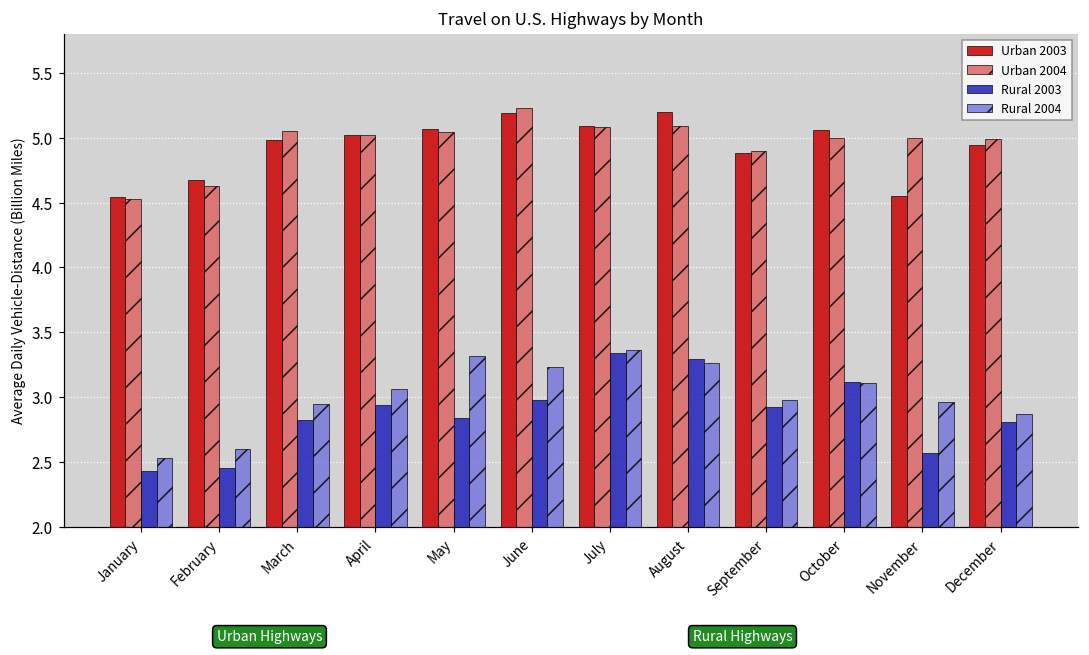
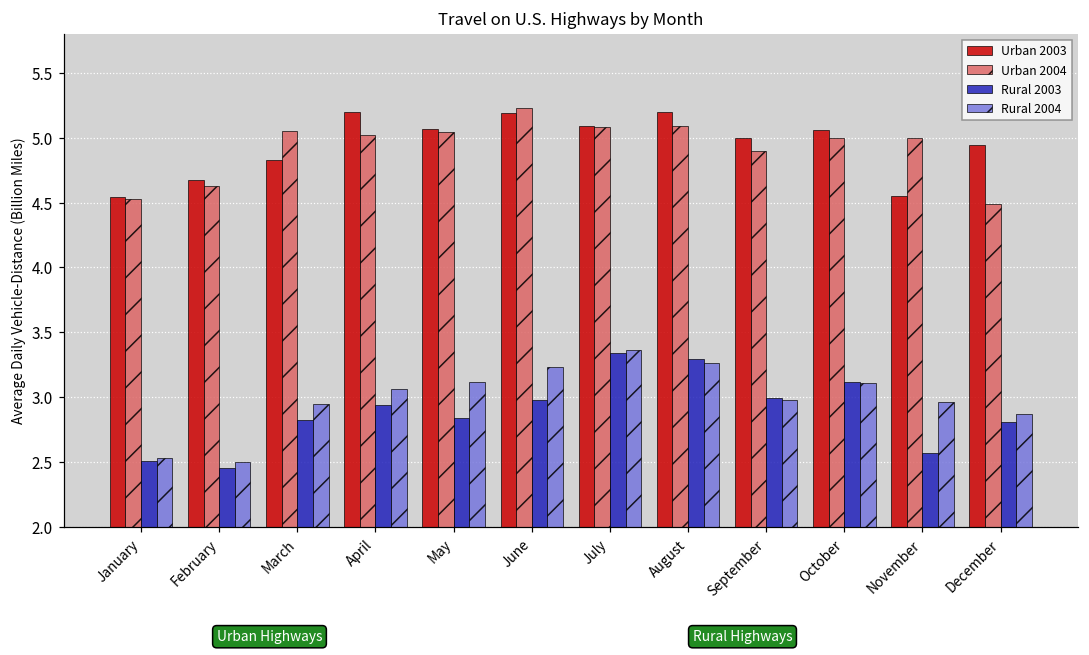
Rural 2003, January: 2.43 -> 2.51
Rural 2004, February: 2.6 -> 2.5
Urban 2003, March: 4.98 -> 4.83
Urban 2003, April: 5.02 -> 5.20
Rural 2004, May: 3.32 -> 3.12
Urban 2003, September: 4.88 -> 5.00
Rural 2003, September: 2.92 -> 2.99
Urban 2004, December: 4.99 -> 4.49
